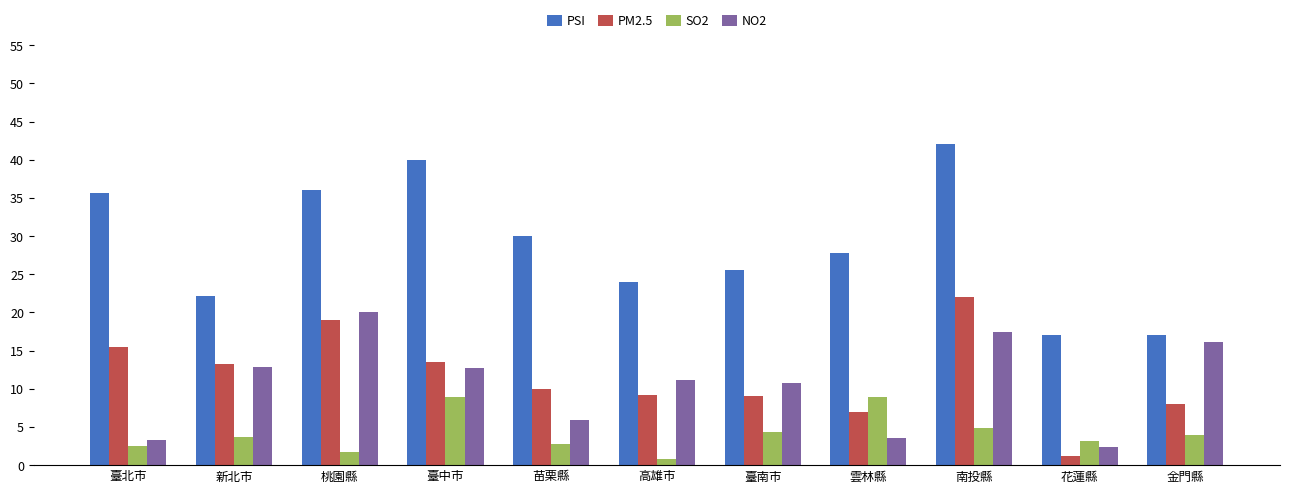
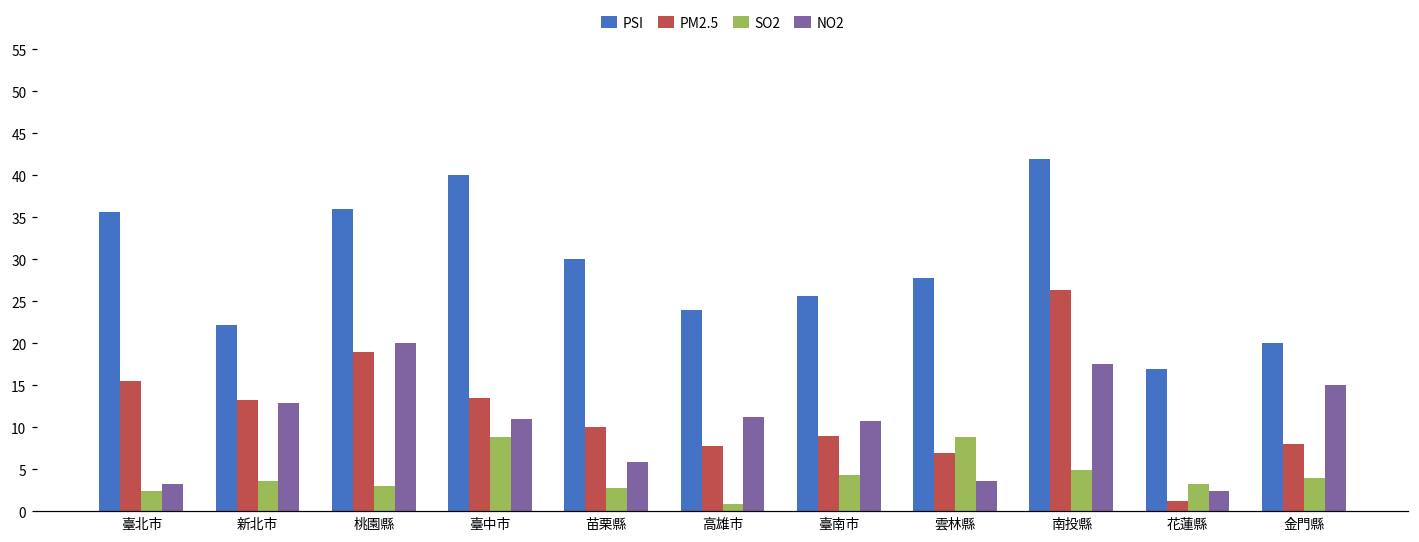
SO2, 桃園縣: 2 -> 3
NO2, 臺中市: 13 -> 11
PM2.5, 高雄市: 9 -> 8
PM2.5, 南投縣: 22 -> 26
PSI, 金門縣: 17 -> 20
NO2, 金門縣: 16 -> 15
